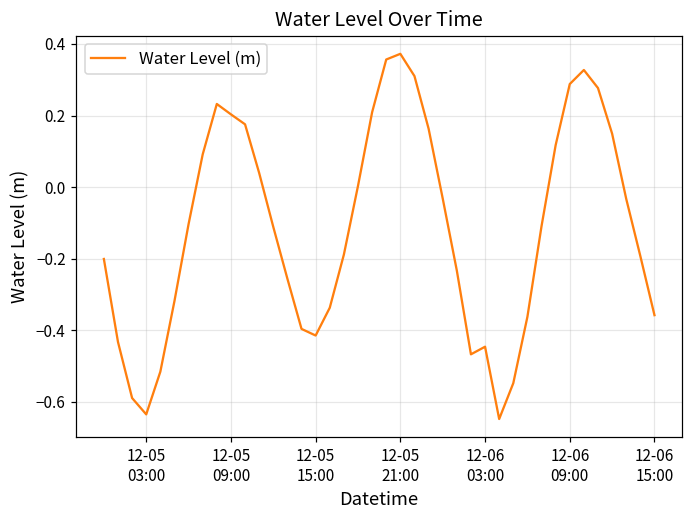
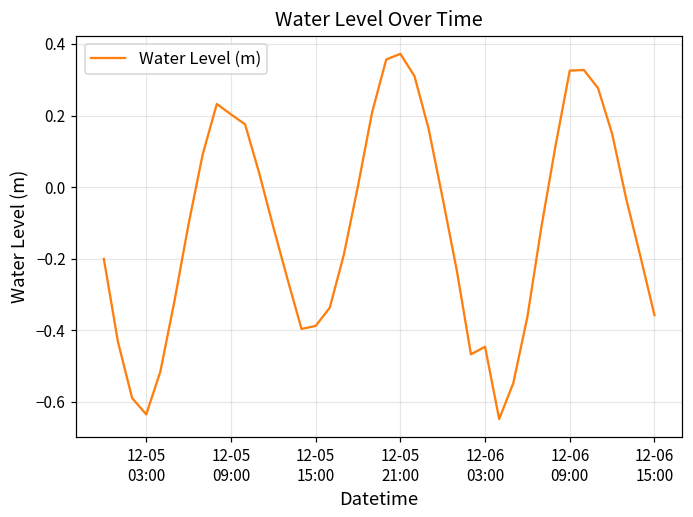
12-05 15:00: -0.41 -> -0.39
12-06 09:00: 0.29 -> 0.33
